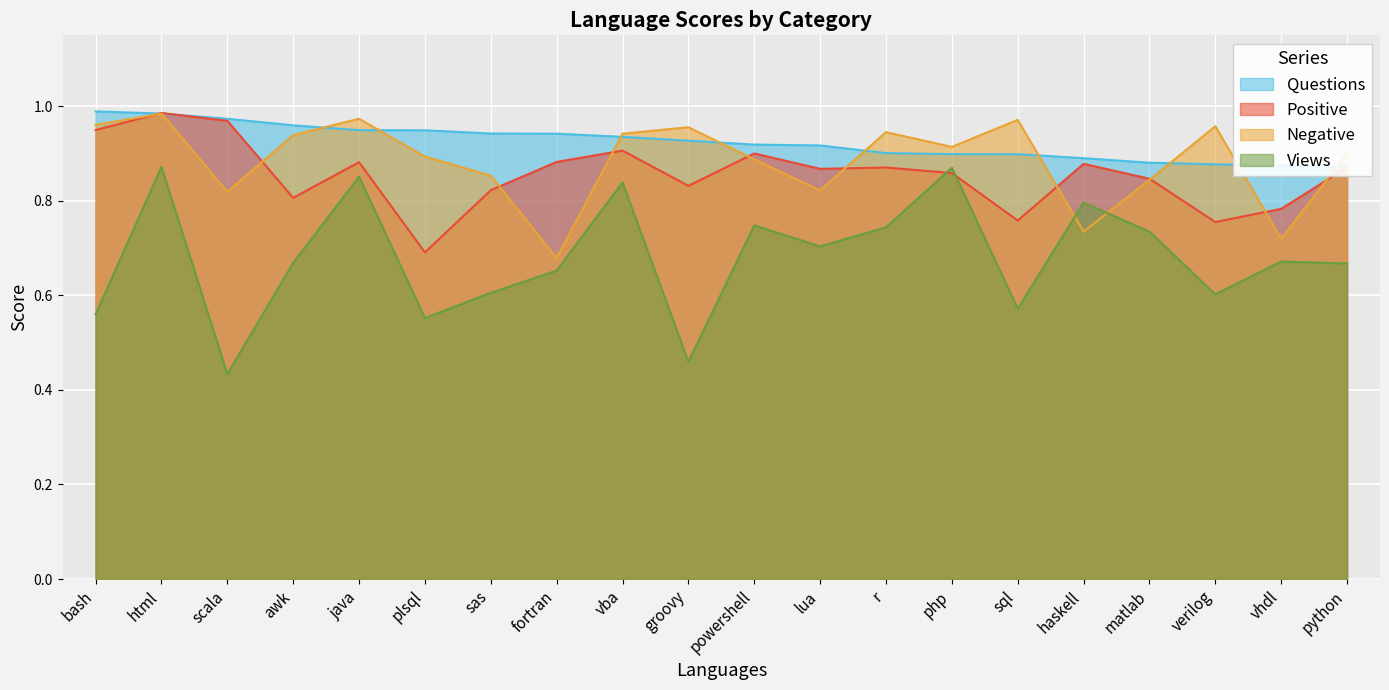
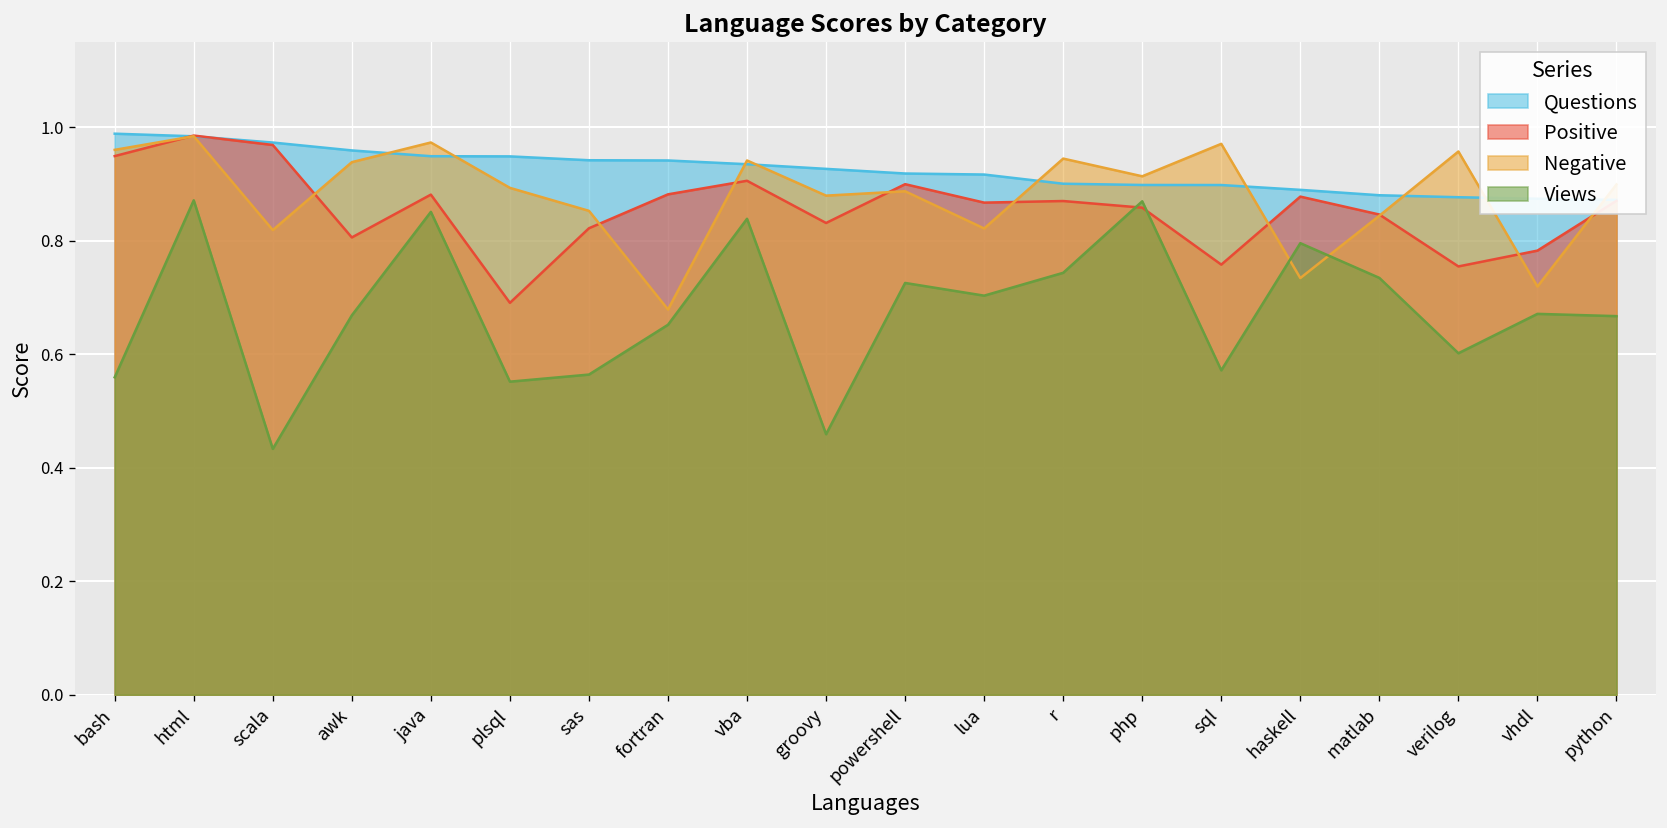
Views, sas: 0.61 -> 0.56
Negative, groovy: 0.96 -> 0.88
Views, powershell: 0.75 -> 0.73
